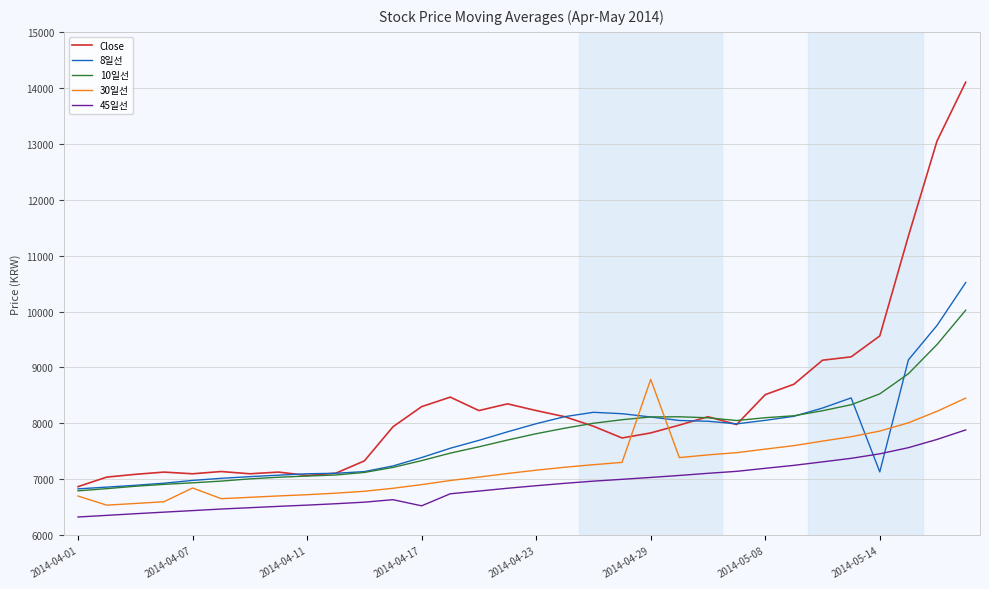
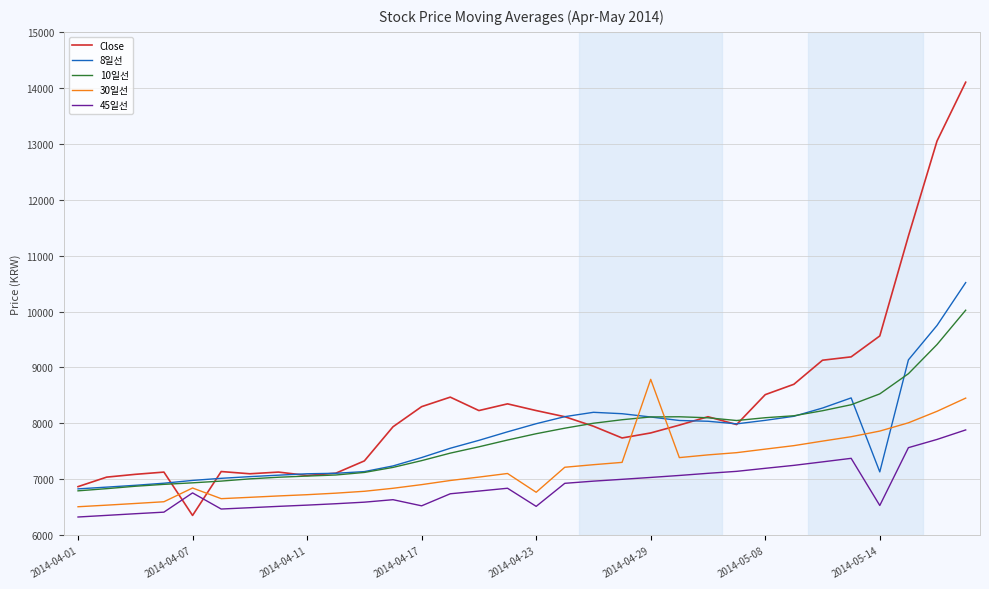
30일선, 2014-04-01: 6700 -> 6500
Close, 2014-04-07: 7100 -> 6400
45일선, 2014-04-07: 6400 -> 6800
30일선, 2014-04-23: 7200 -> 6800
45일선, 2014-04-23: 6900 -> 6500
45일선, 2014-05-14: 7500 -> 6500
